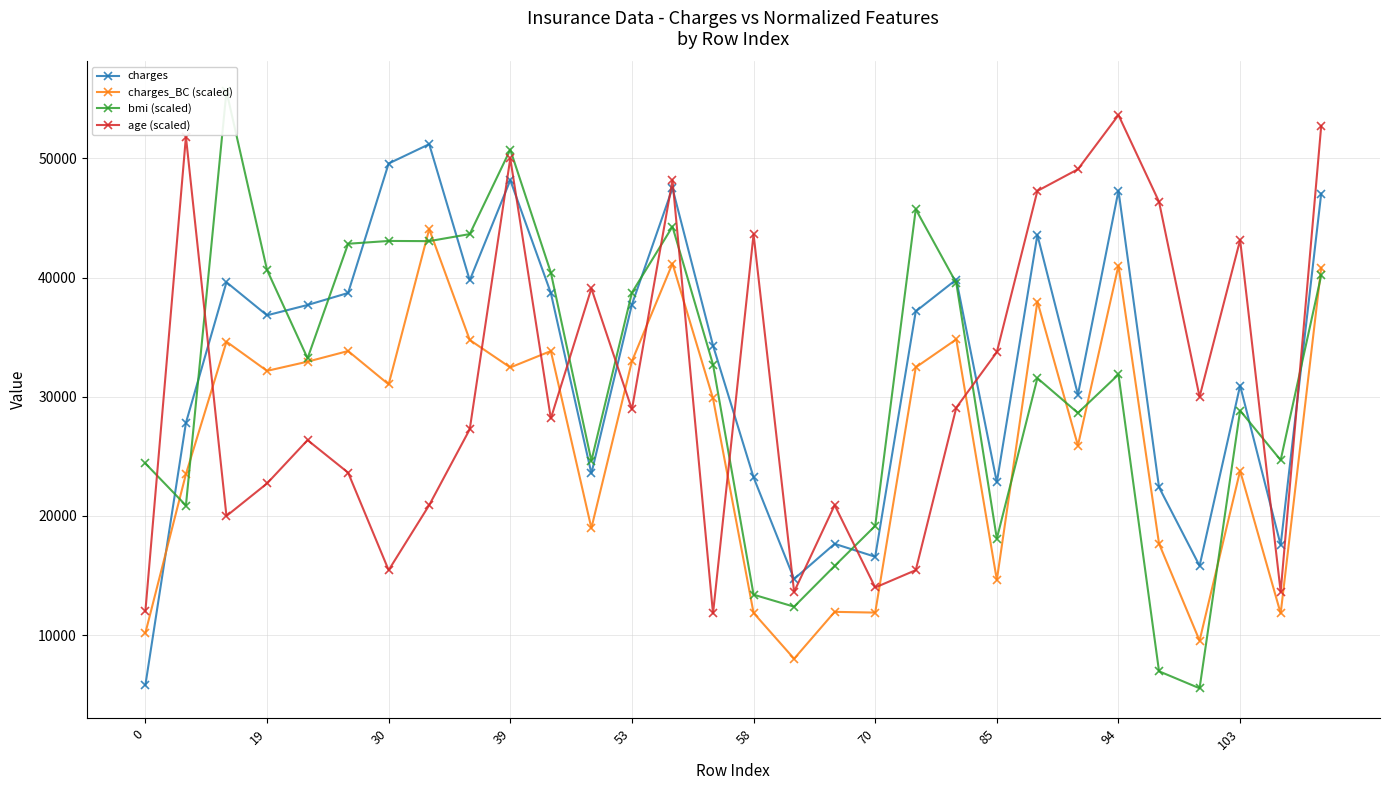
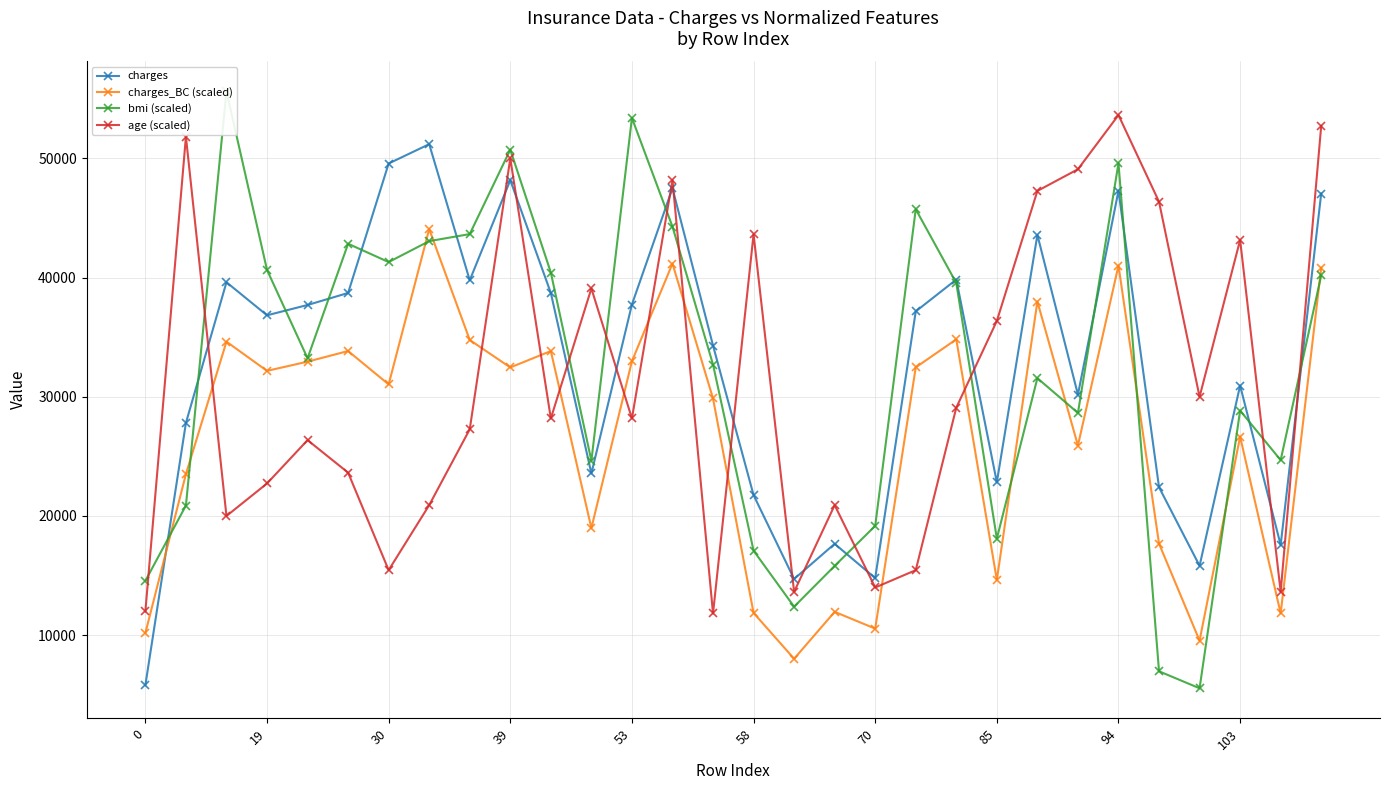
bmi (scaled), 0: 24400 -> 14600
bmi (scaled), 30: 43100 -> 41300
bmi (scaled), 53: 38700 -> 53400
age (scaled), 53: 28900 -> 28200
charges, 58: 23200 -> 21800
bmi (scaled), 58: 13400 -> 17100
charges, 70: 16600 -> 14800
charges_BC (scaled), 70: 11900 -> 10500
age (scaled), 85: 33700 -> 36400
bmi (scaled), 94: 31900 -> 49600
charges_BC (scaled), 103: 23800 -> 26700
